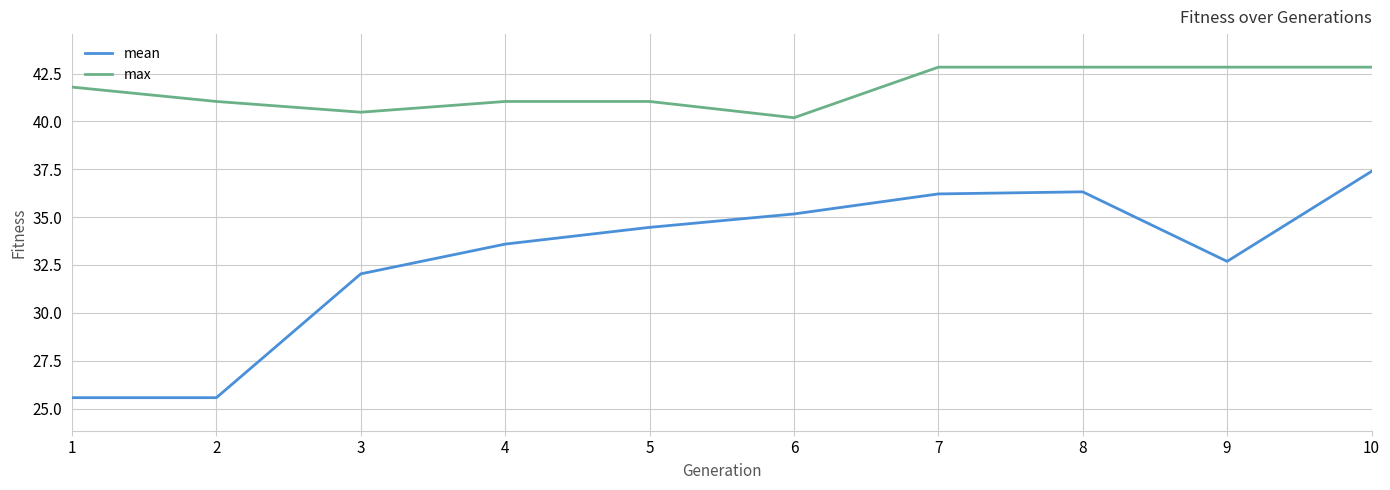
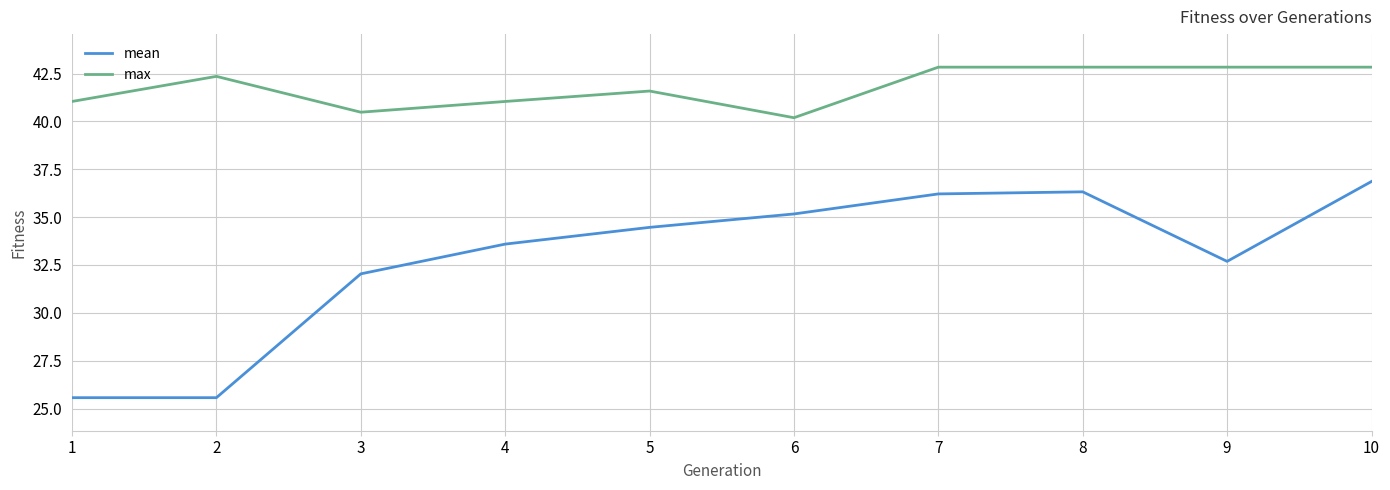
max, 1: 41.8 -> 41.0
max, 2: 41.0 -> 42.4
max, 5: 41.0 -> 41.6
mean, 10: 37.4 -> 36.9
